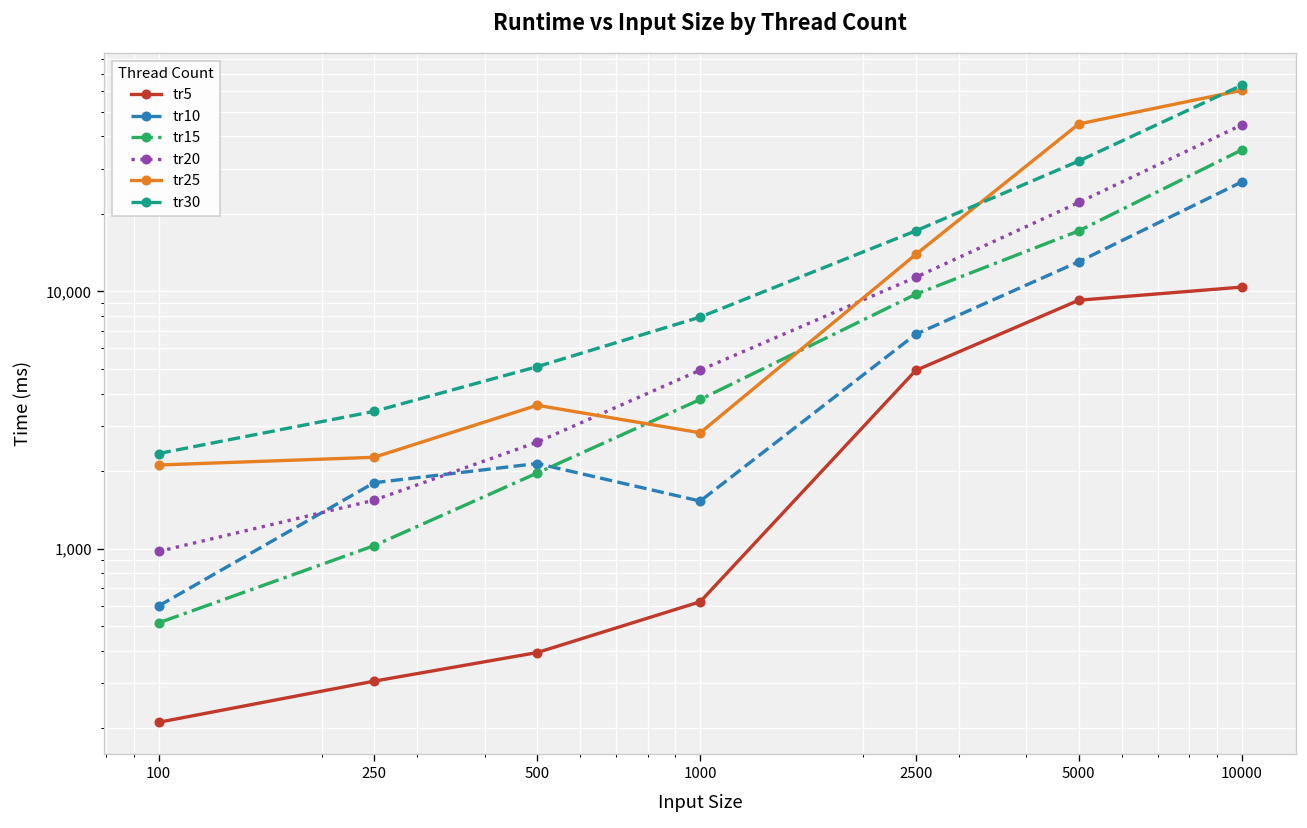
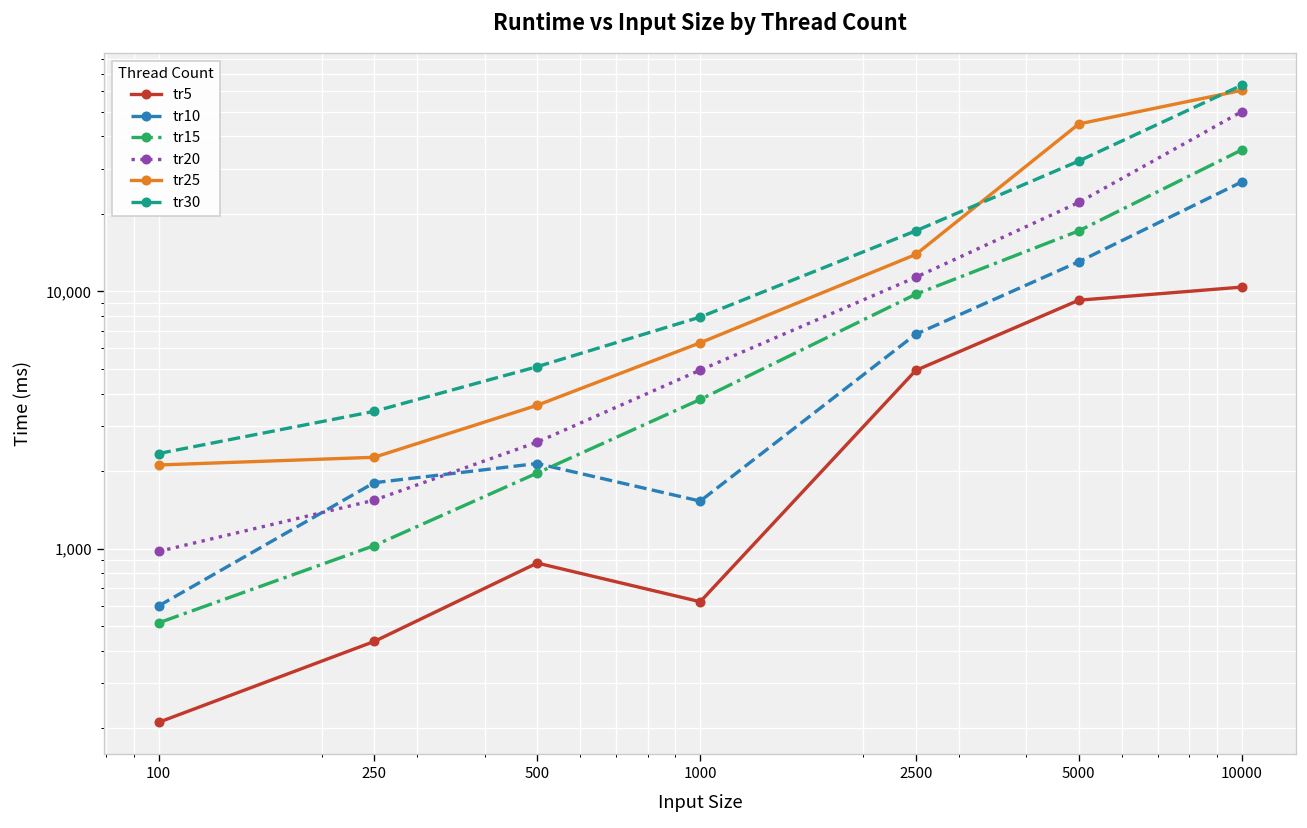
tr5, 250: 310 -> 440
tr5, 500: 390 -> 880
tr25, 1000: 2,800 -> 6,300
tr20, 10000: 44,000 -> 50,000
